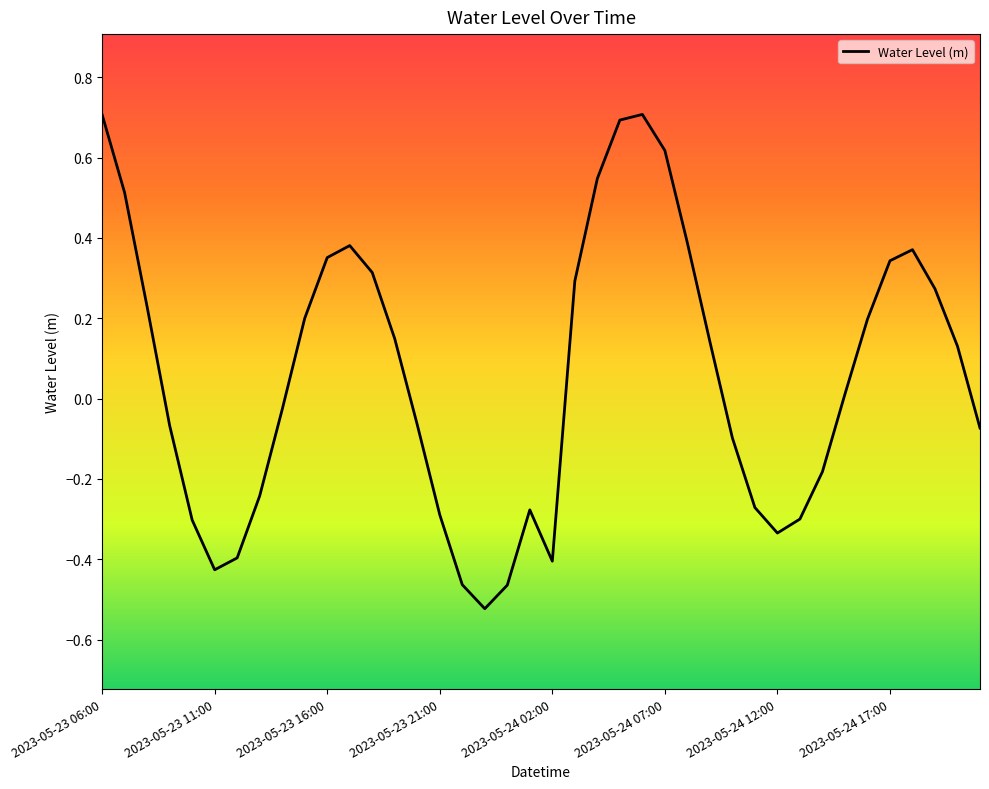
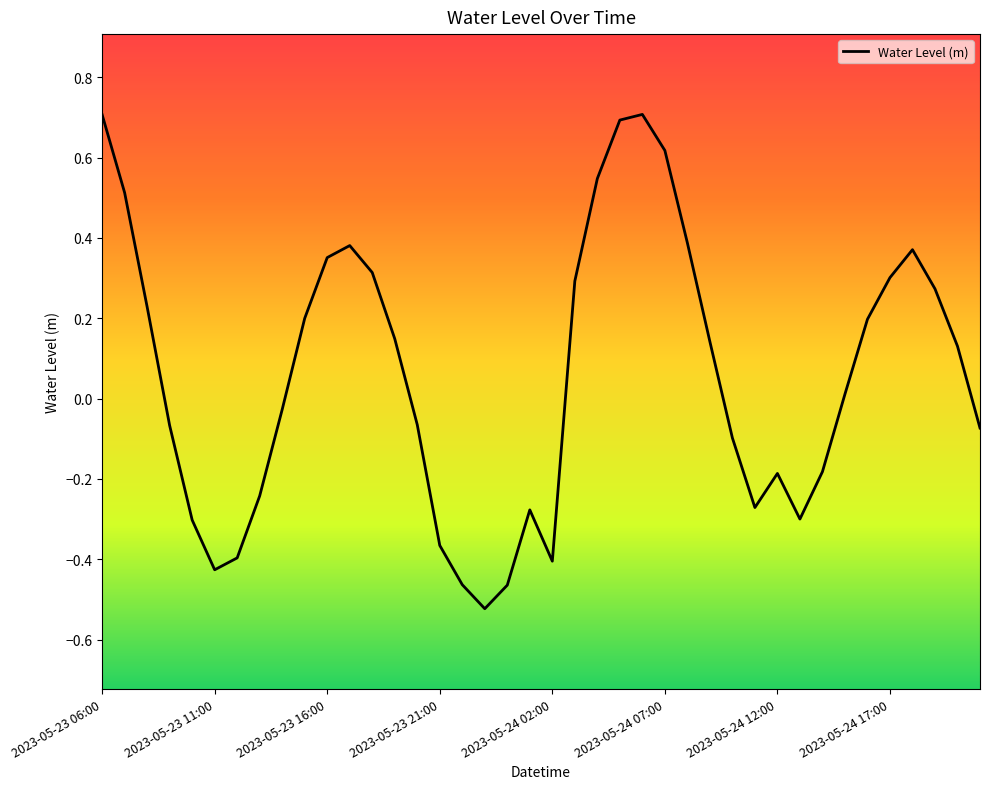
2023-05-23 21:00: -0.29 -> -0.37
2023-05-24 12:00: -0.33 -> -0.19
2023-05-24 17:00: 0.34 -> 0.30
